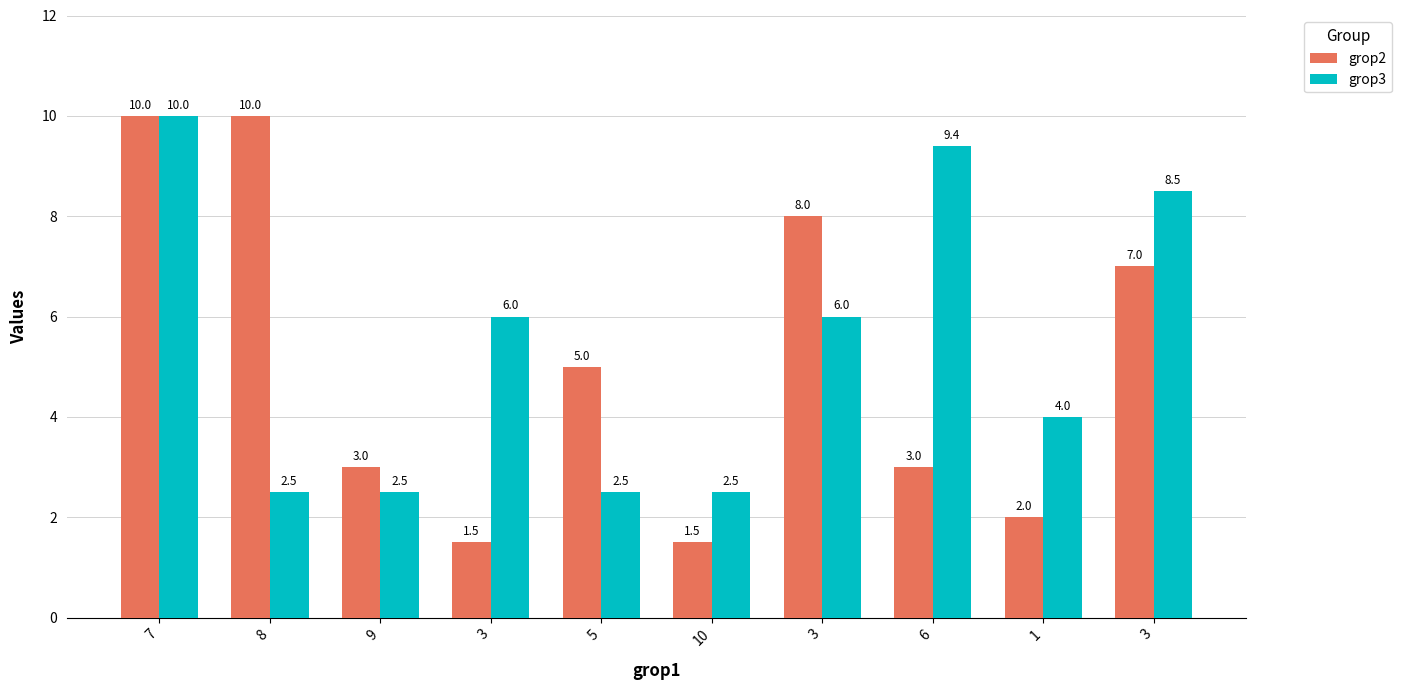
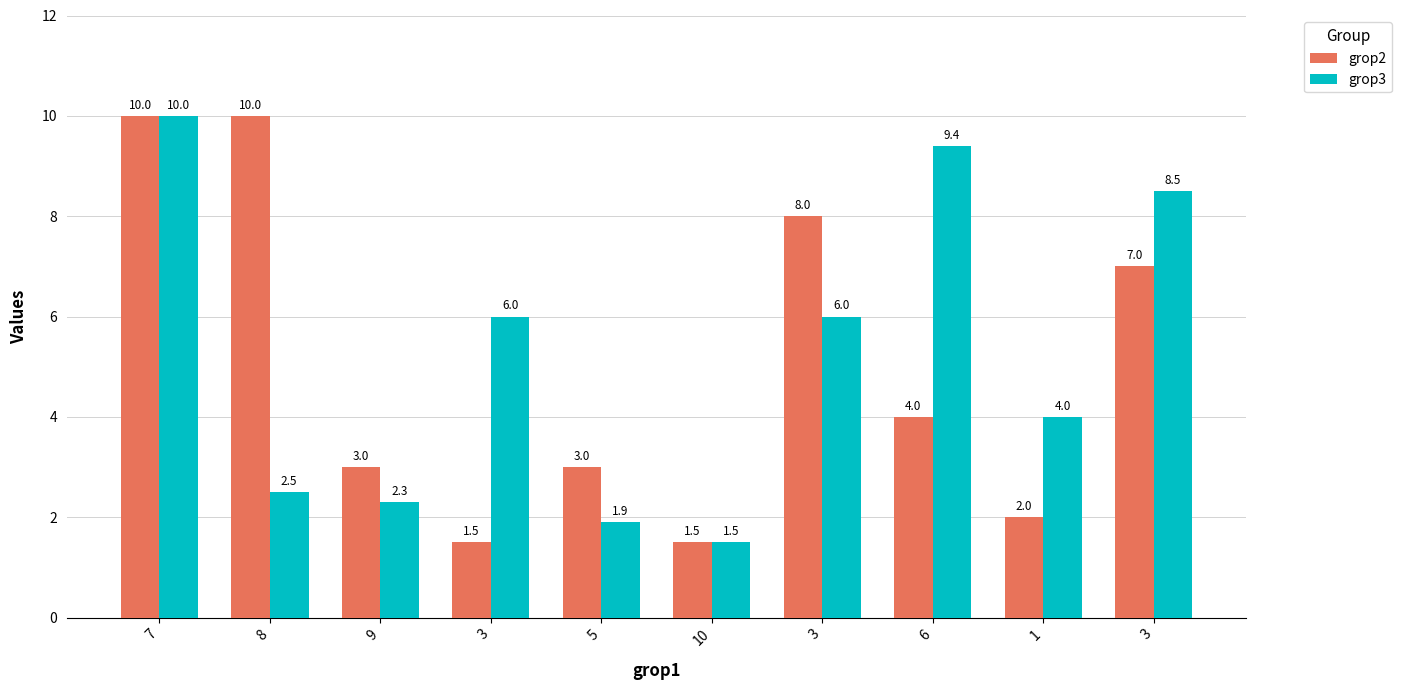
grop3, 9: 2.5 -> 2.3
grop2, 5: 5.0 -> 3.0
grop3, 5: 2.5 -> 1.9
grop3, 10: 2.5 -> 1.5
grop2, 6: 3.0 -> 4.0
